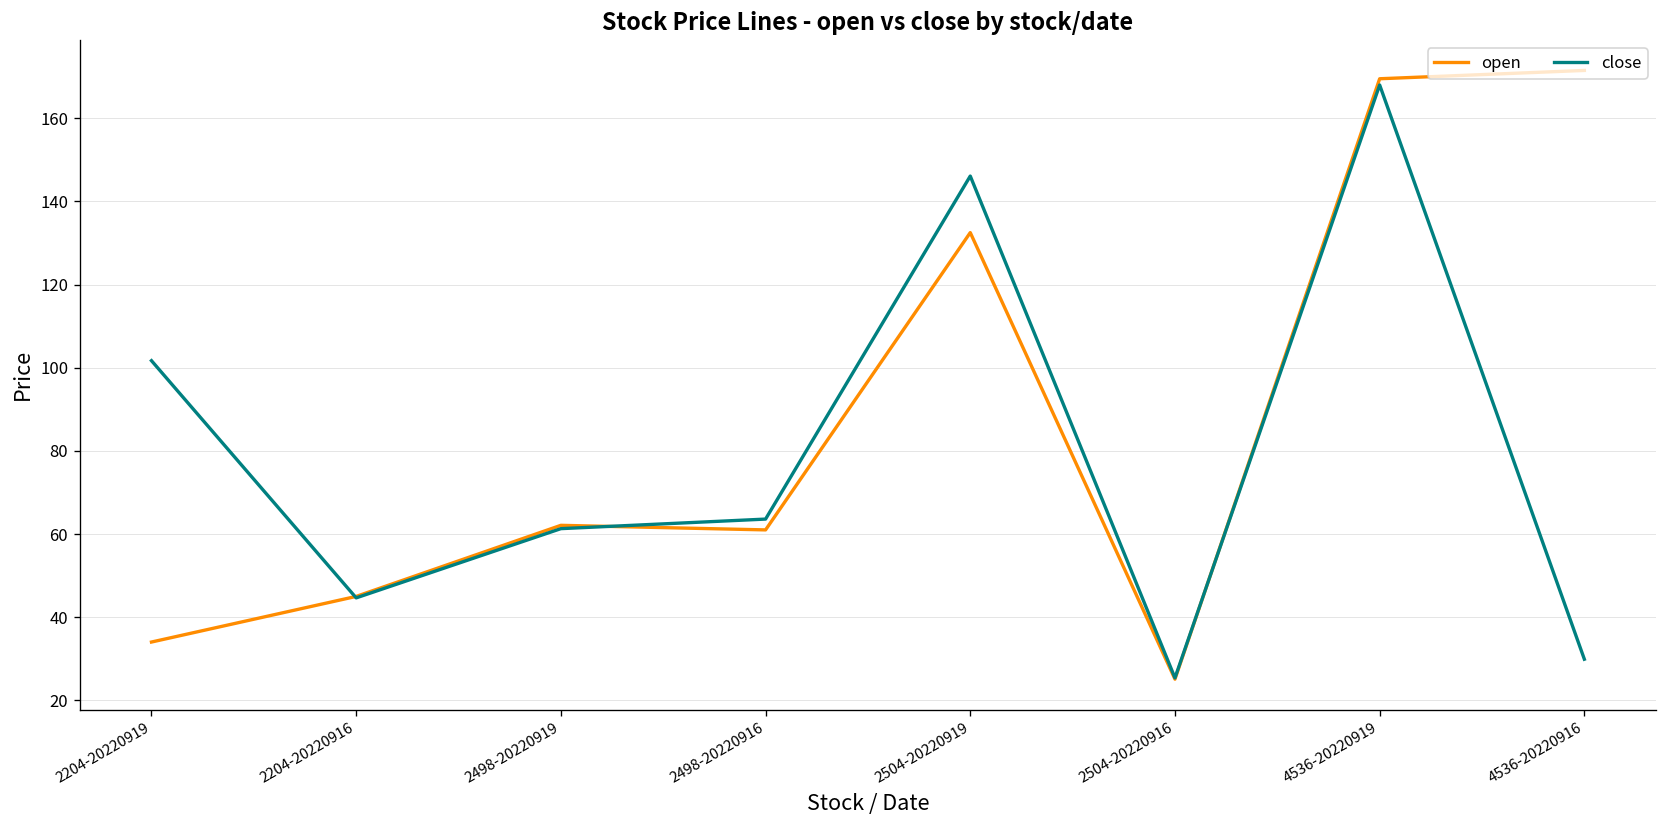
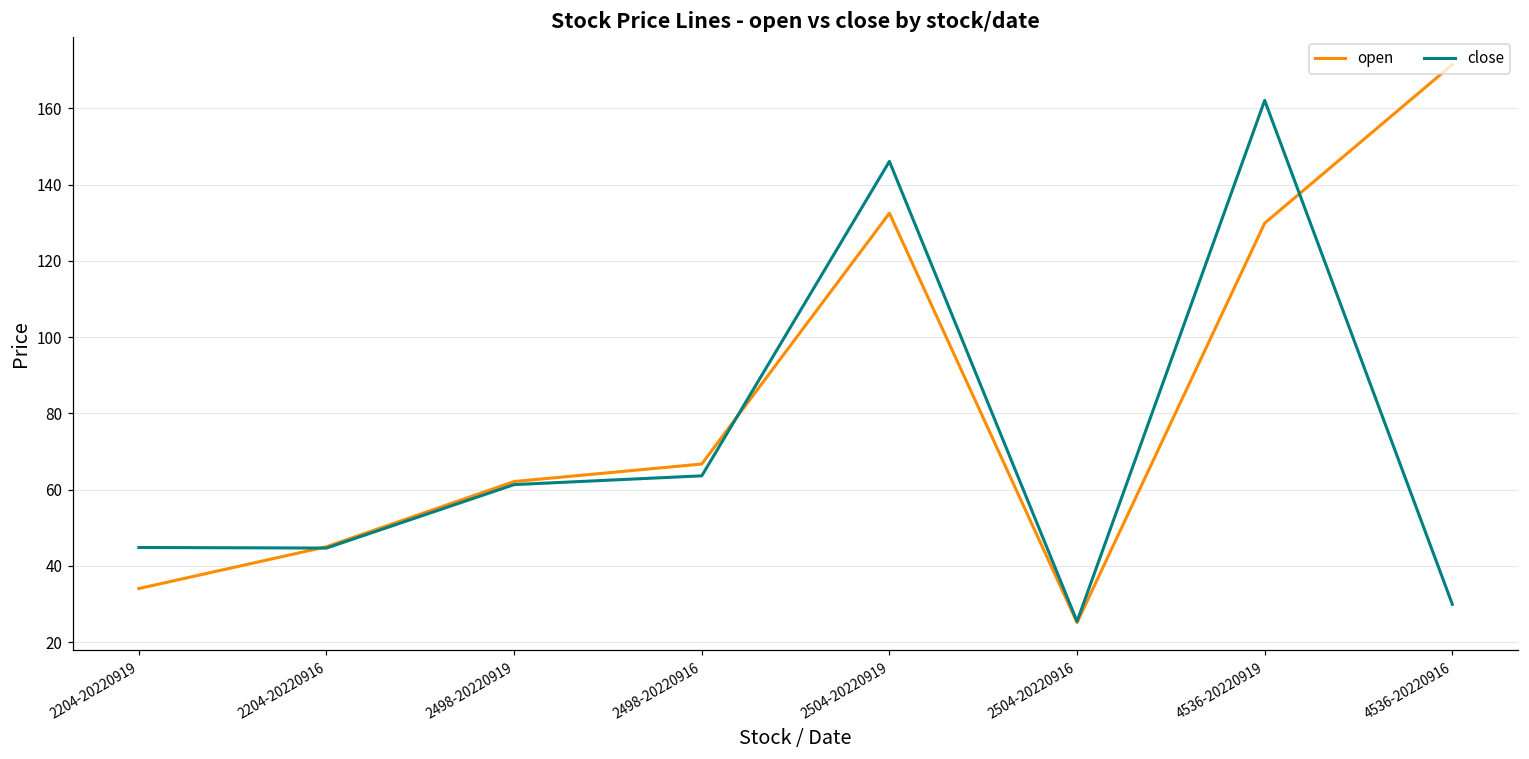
close, 2204-20220919: 102 -> 45
open, 2498-20220916: 61 -> 67
open, 4536-20220919: 170 -> 130
close, 4536-20220919: 168 -> 162
